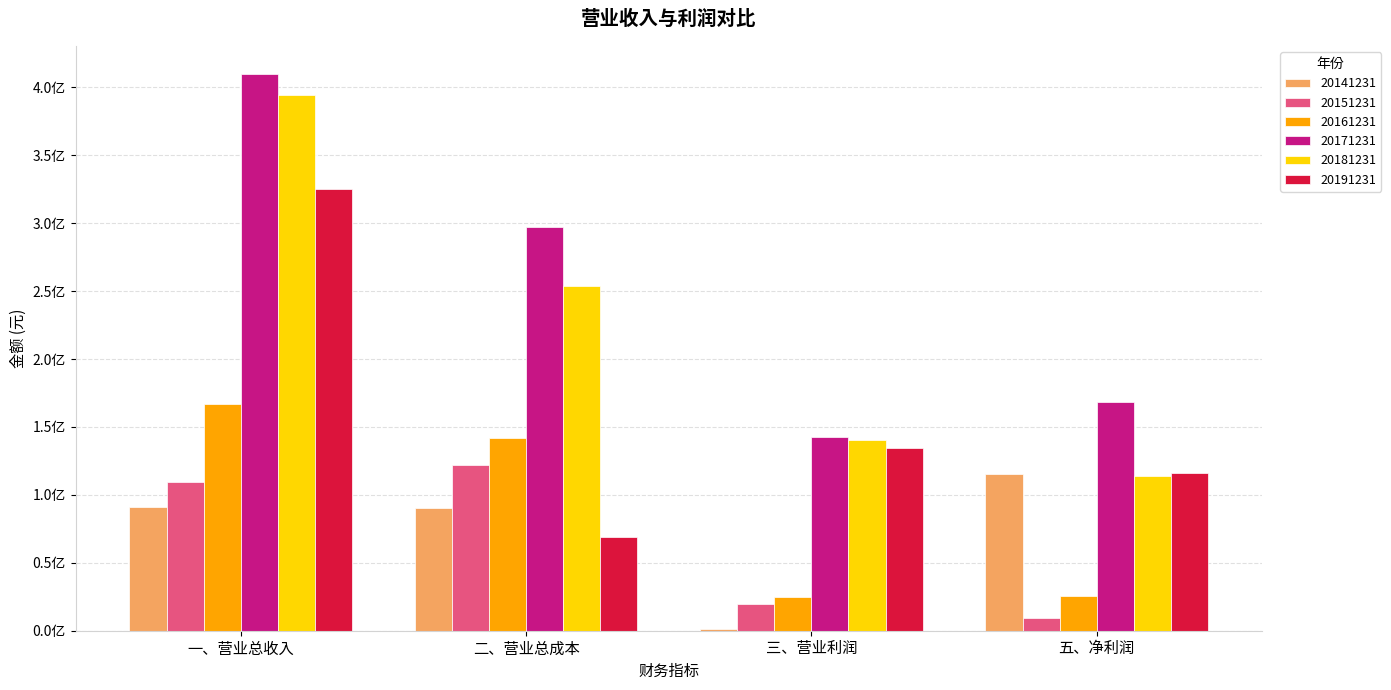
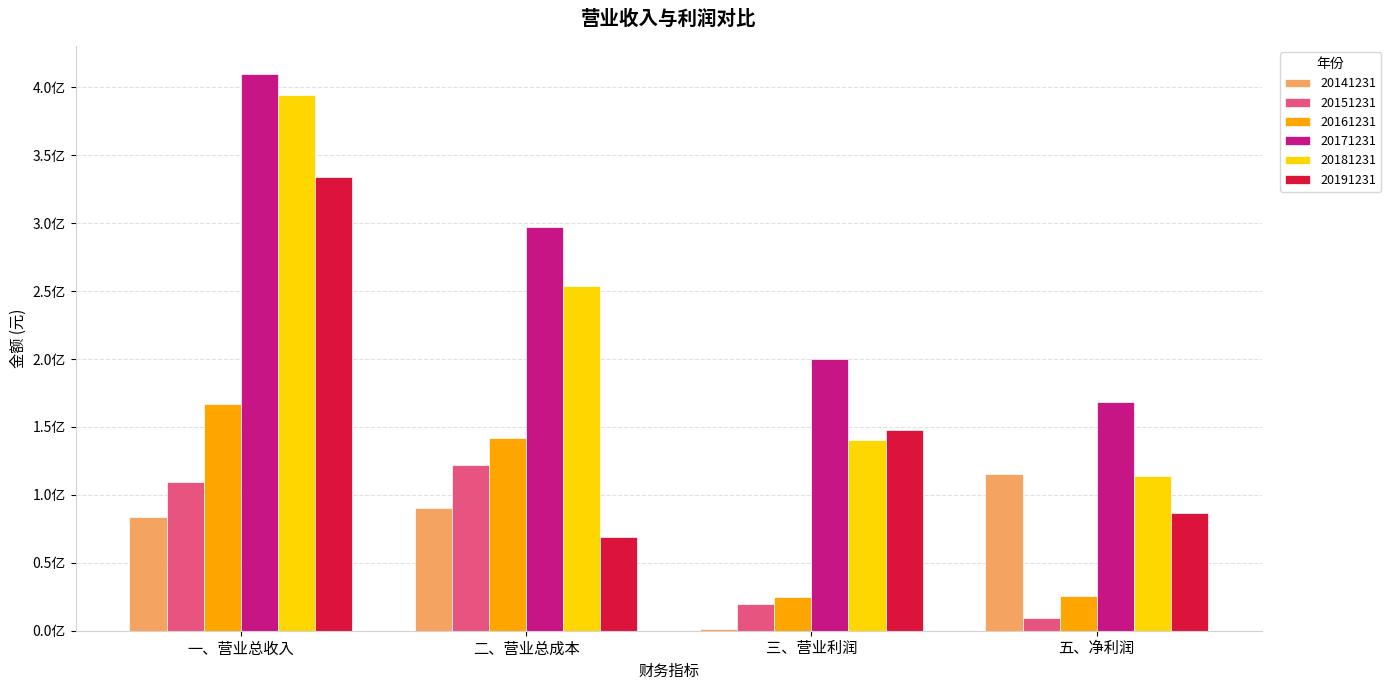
20141231, 一、营业总收入: 0.91亿 -> 0.84亿
20191231, 一、营业总收入: 3.25亿 -> 3.34亿
20171231, 三、营业利润: 1.43亿 -> 2.00亿
20191231, 三、营业利润: 1.35亿 -> 1.48亿
20191231, 五、净利润: 1.16亿 -> 0.87亿
